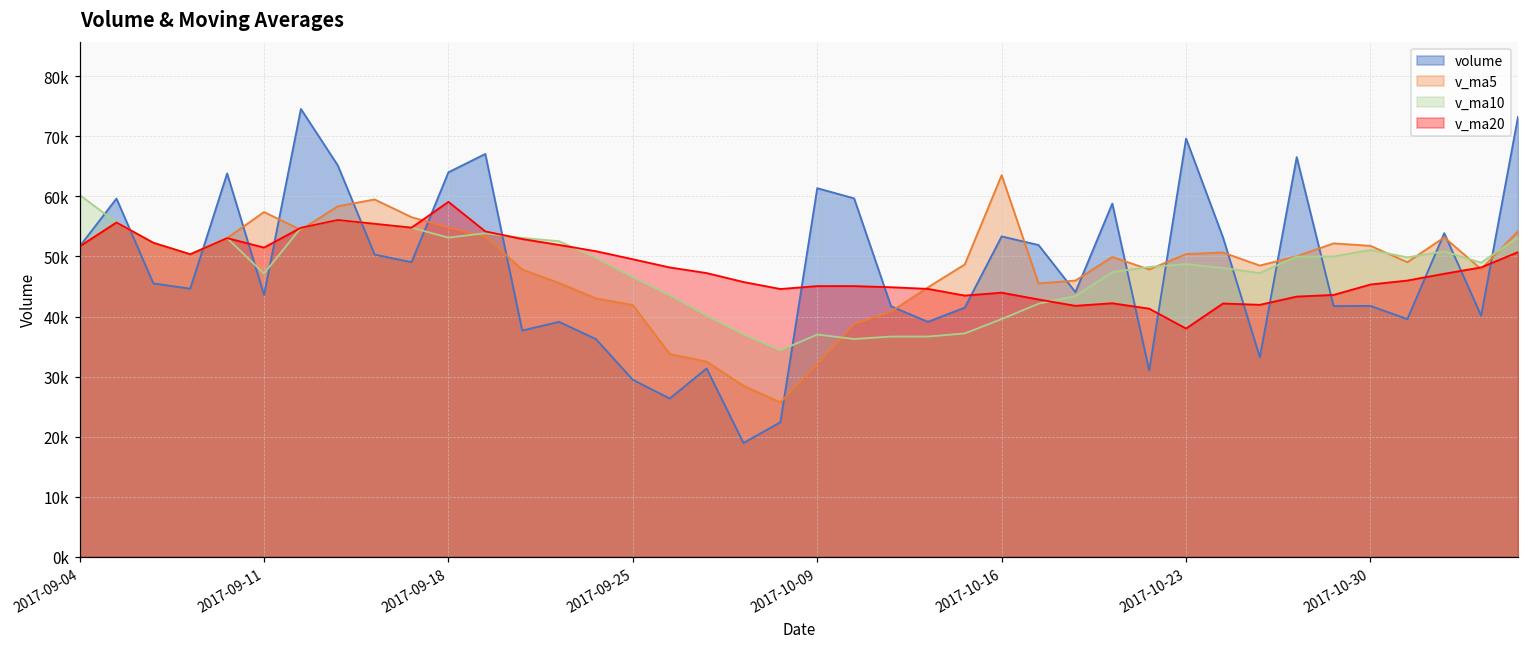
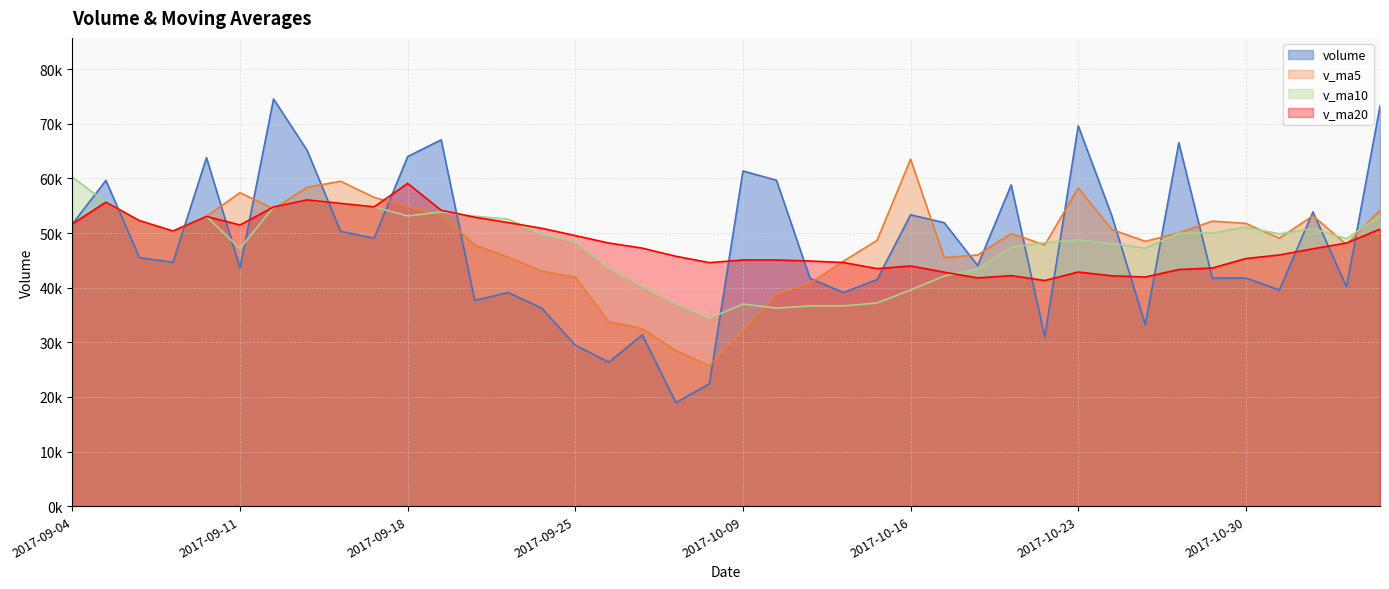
v_ma10, 2017-09-25: 47000 -> 48000
v_ma5, 2017-10-23: 50000 -> 58000
v_ma20, 2017-10-23: 38000 -> 43000
